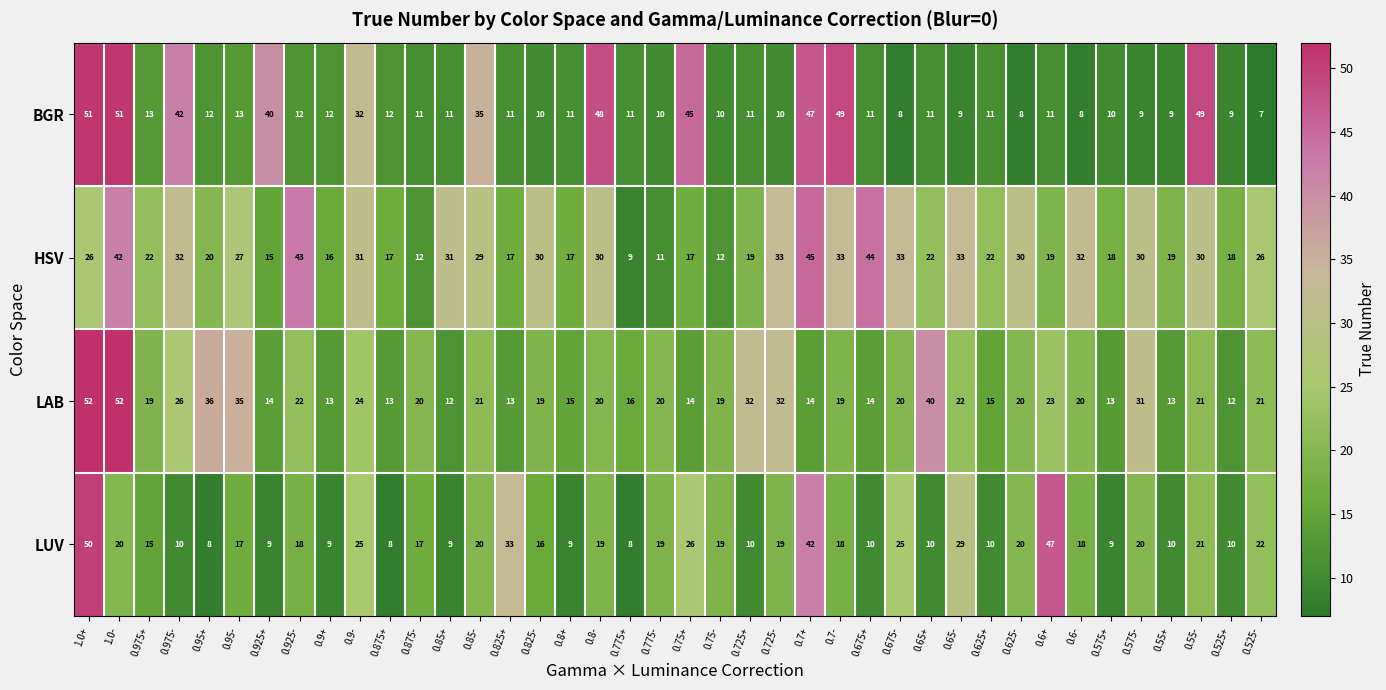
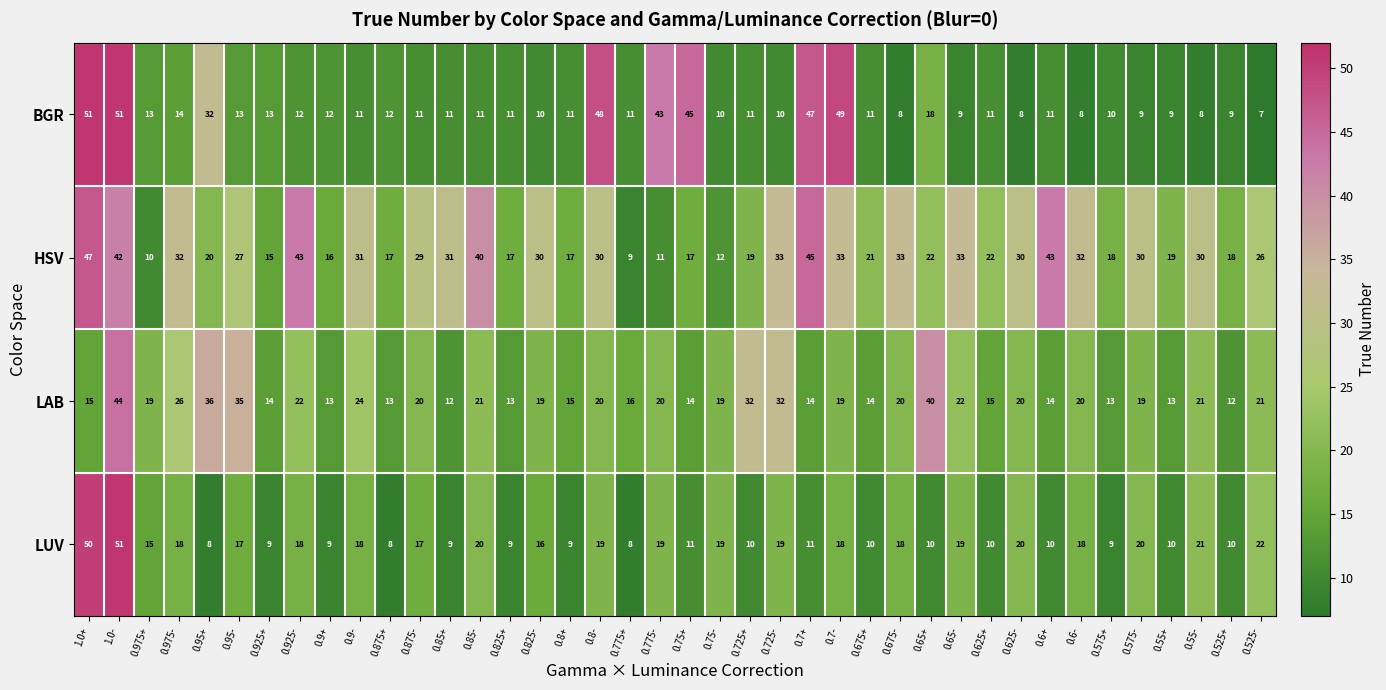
BGR, 0.975-: 42 -> 14
BGR, 0.95+: 12 -> 32
BGR, 0.925+: 40 -> 13
BGR, 0.9-: 32 -> 11
BGR, 0.85-: 35 -> 11
BGR, 0.775-: 10 -> 43
BGR, 0.65+: 11 -> 18
BGR, 0.55-: 49 -> 8
HSV, 1.0+: 26 -> 47
HSV, 0.975+: 22 -> 10
HSV, 0.875-: 12 -> 29
HSV, 0.85-: 29 -> 40
HSV, 0.675+: 44 -> 21
HSV, 0.6+: 19 -> 43
LAB, 1.0+: 52 -> 15
LAB, 1.0-: 52 -> 44
LAB, 0.6+: 23 -> 14
LAB, 0.575-: 31 -> 19
LUV, 1.0-: 20 -> 51
LUV, 0.975-: 10 -> 18
LUV, 0.9-: 25 -> 18
LUV, 0.825+: 33 -> 9
LUV, 0.75+: 26 -> 11
LUV, 0.7+: 42 -> 11
LUV, 0.675-: 25 -> 18
LUV, 0.65-: 29 -> 19
LUV, 0.6+: 47 -> 10
